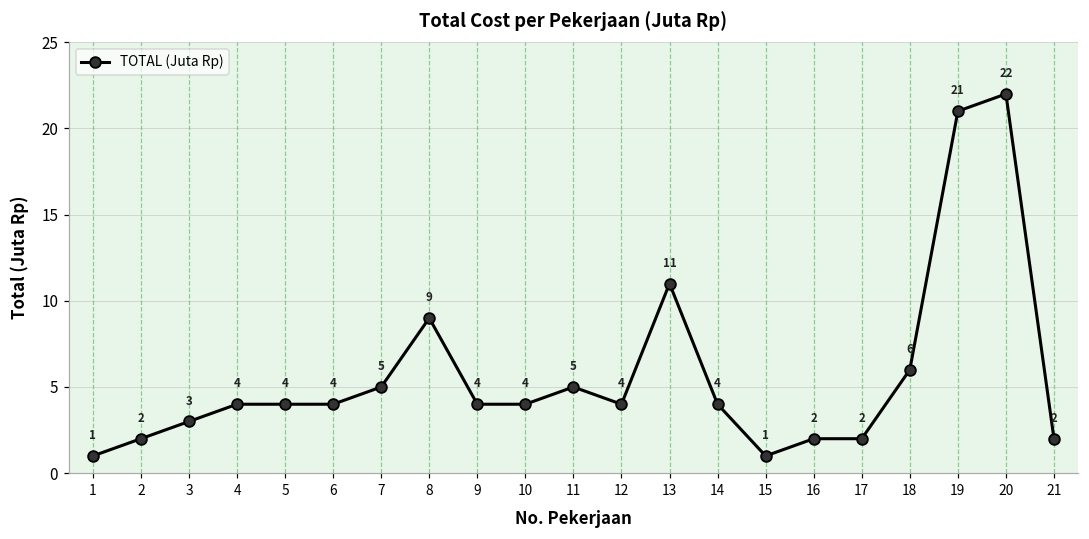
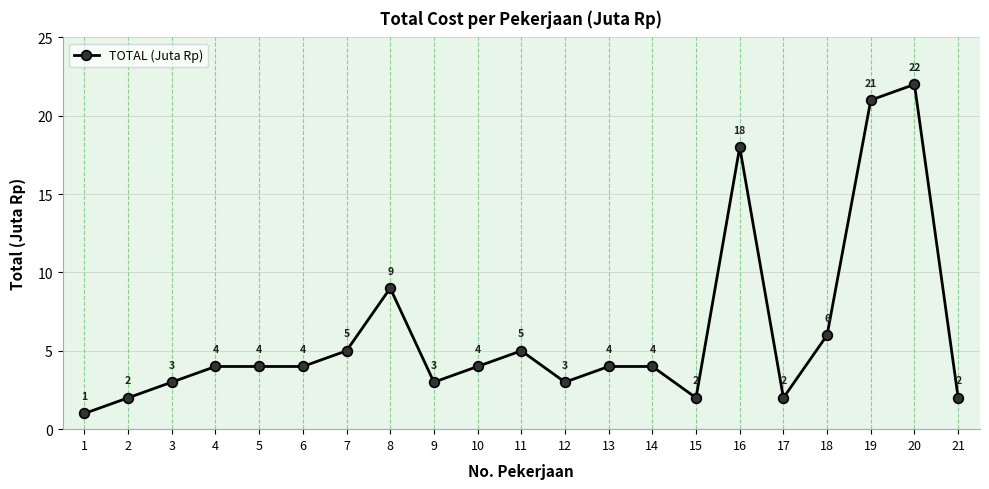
9: 4 -> 3
12: 4 -> 3
13: 11 -> 4
15: 1 -> 2
16: 2 -> 18
